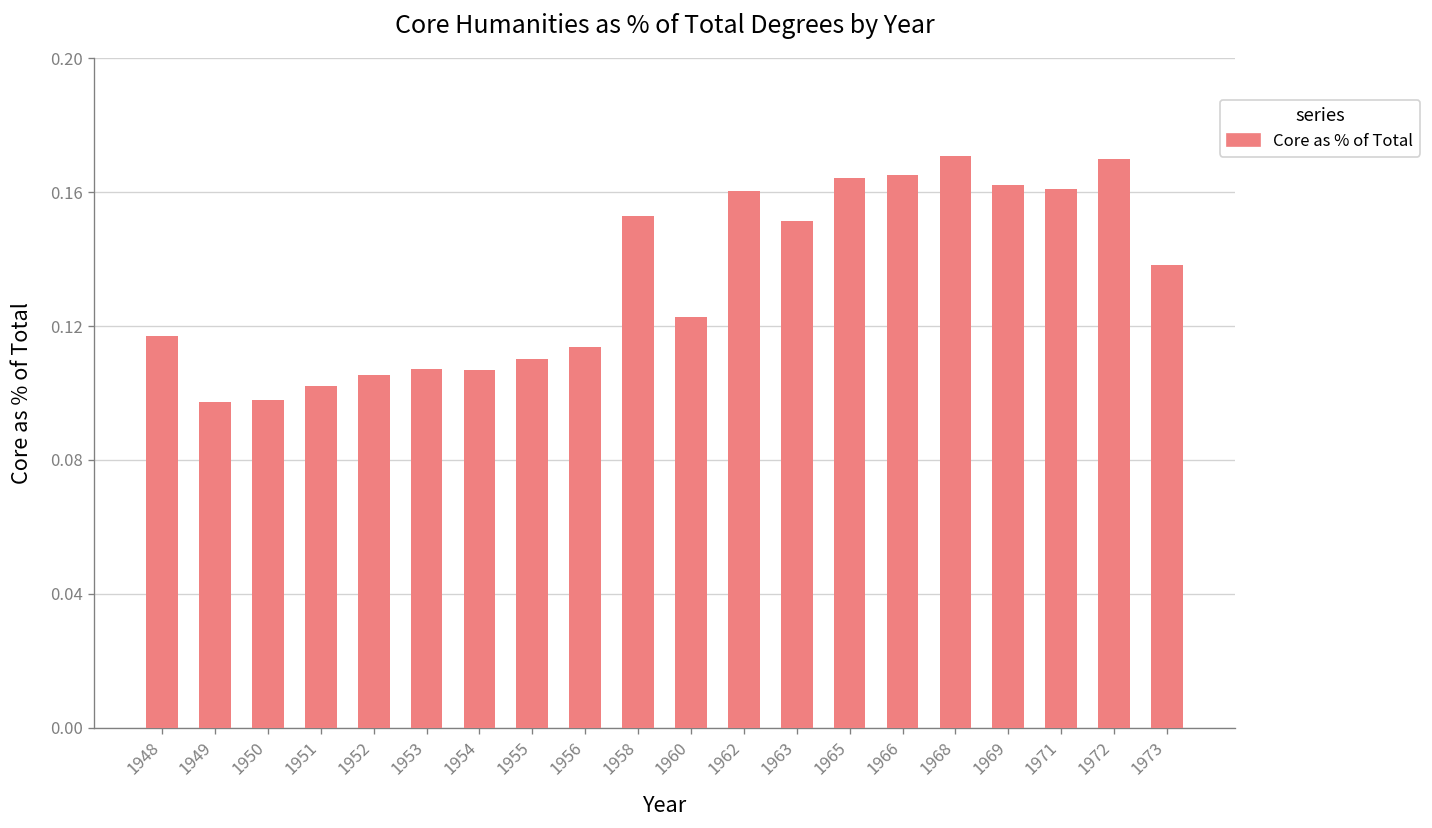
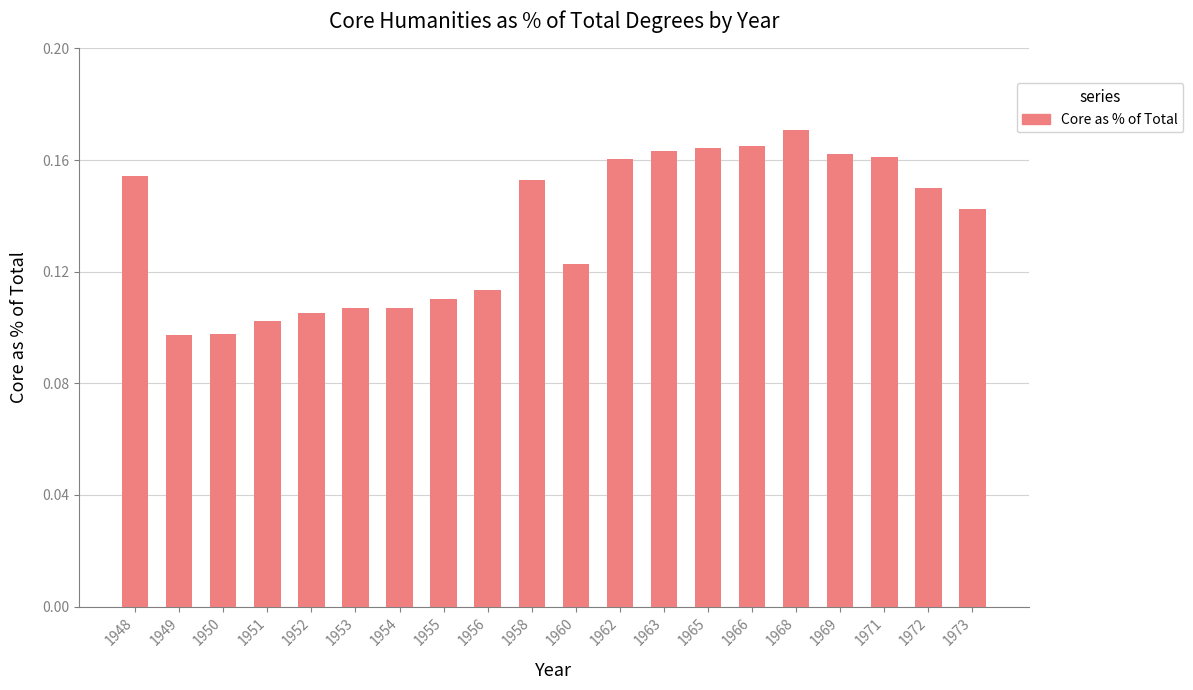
1948: 0.117 -> 0.154
1963: 0.151 -> 0.163
1972: 0.170 -> 0.150
1973: 0.138 -> 0.143
